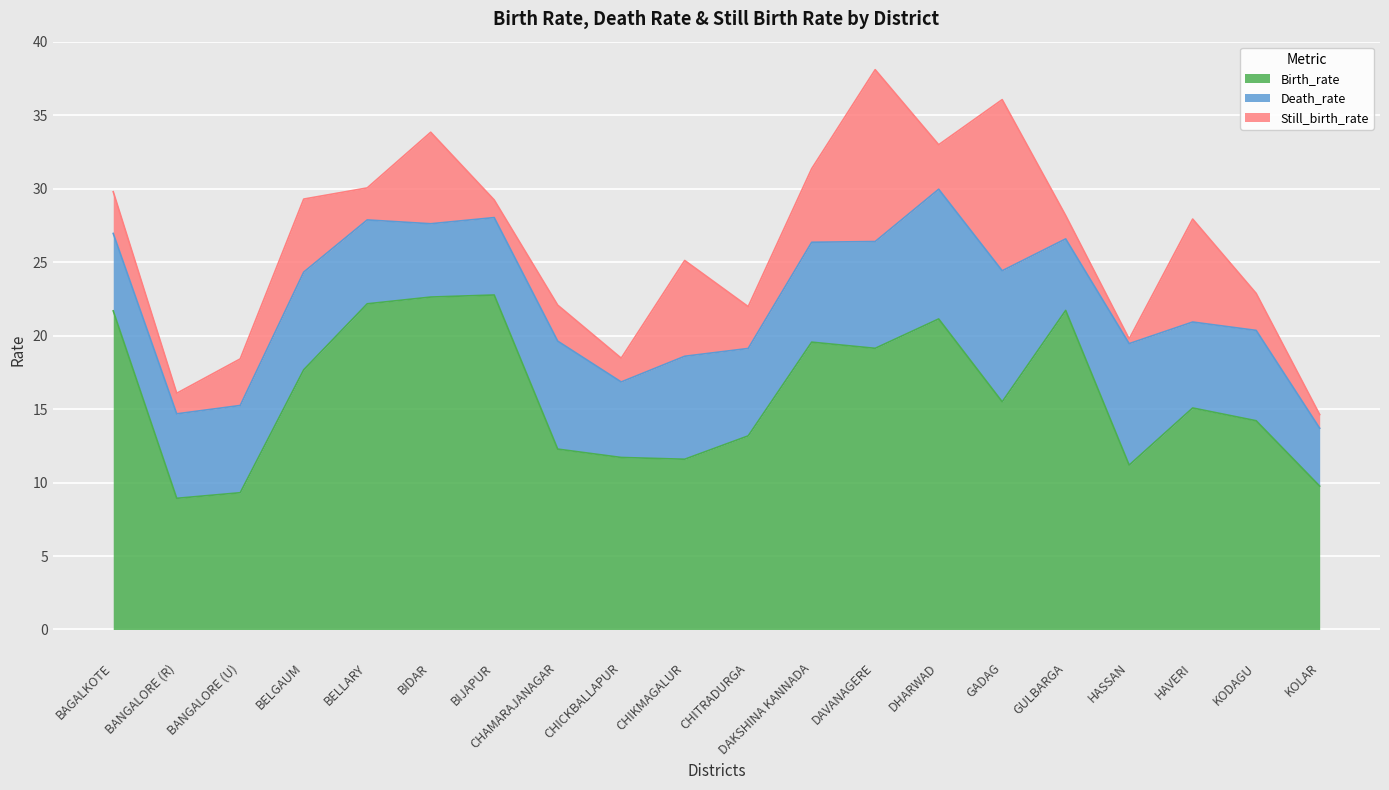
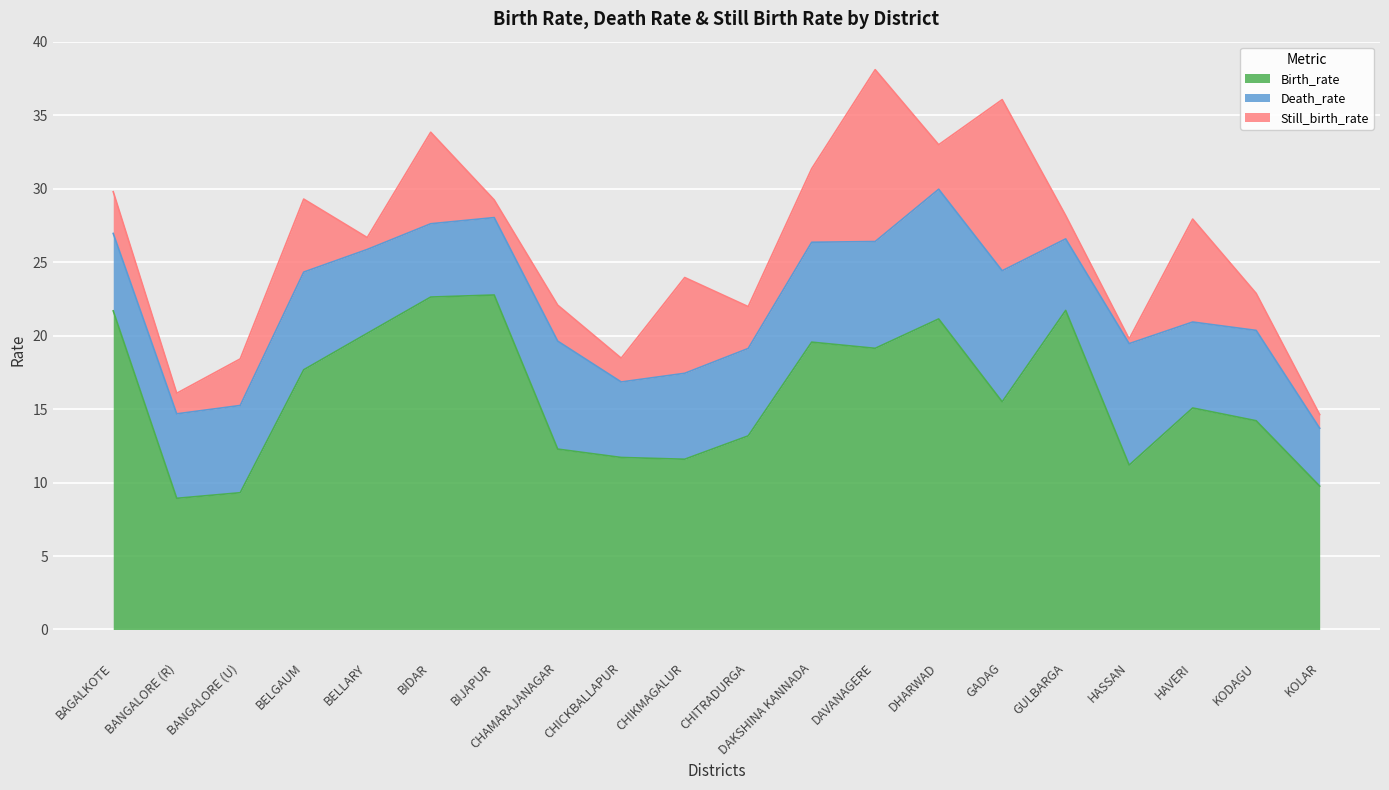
Birth_rate, BELLARY: 22.2 -> 20.2
Still_birth_rate, BELLARY: 2.2 -> 0.8
Death_rate, CHIKMAGALUR: 7.0 -> 5.8
